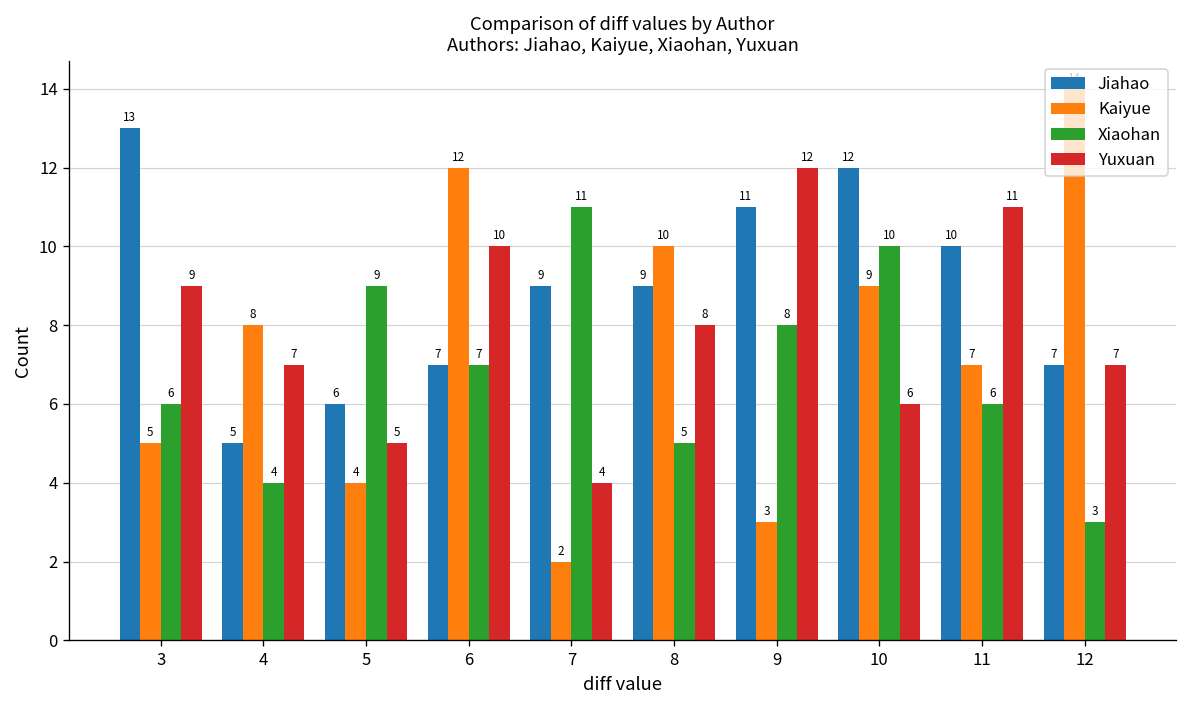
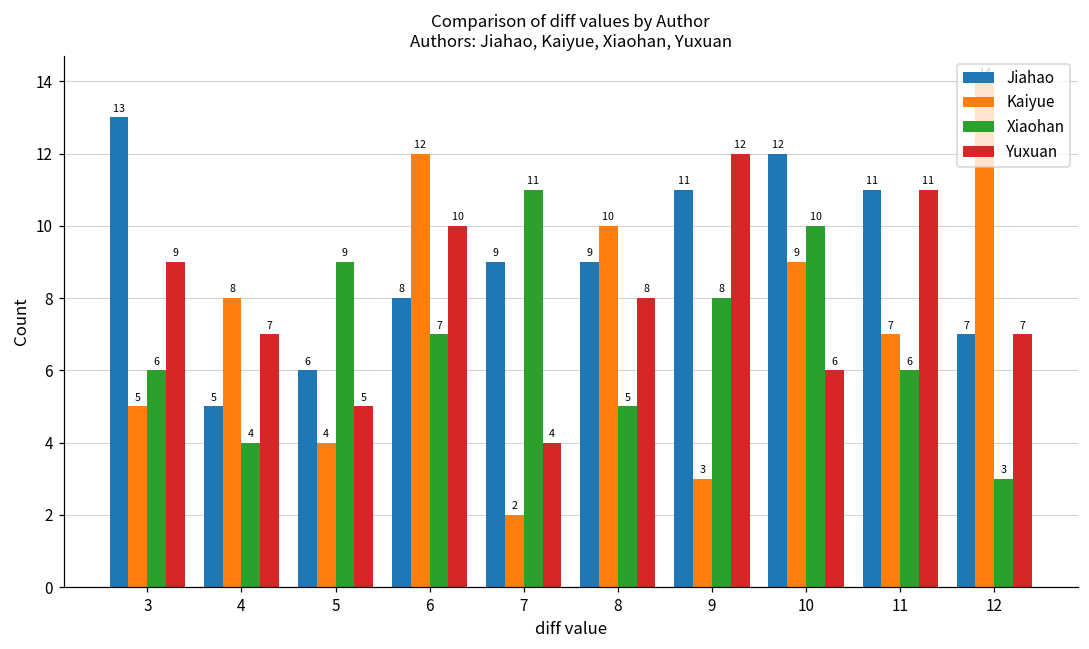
Jiahao, 6: 7 -> 8
Jiahao, 11: 10 -> 11
